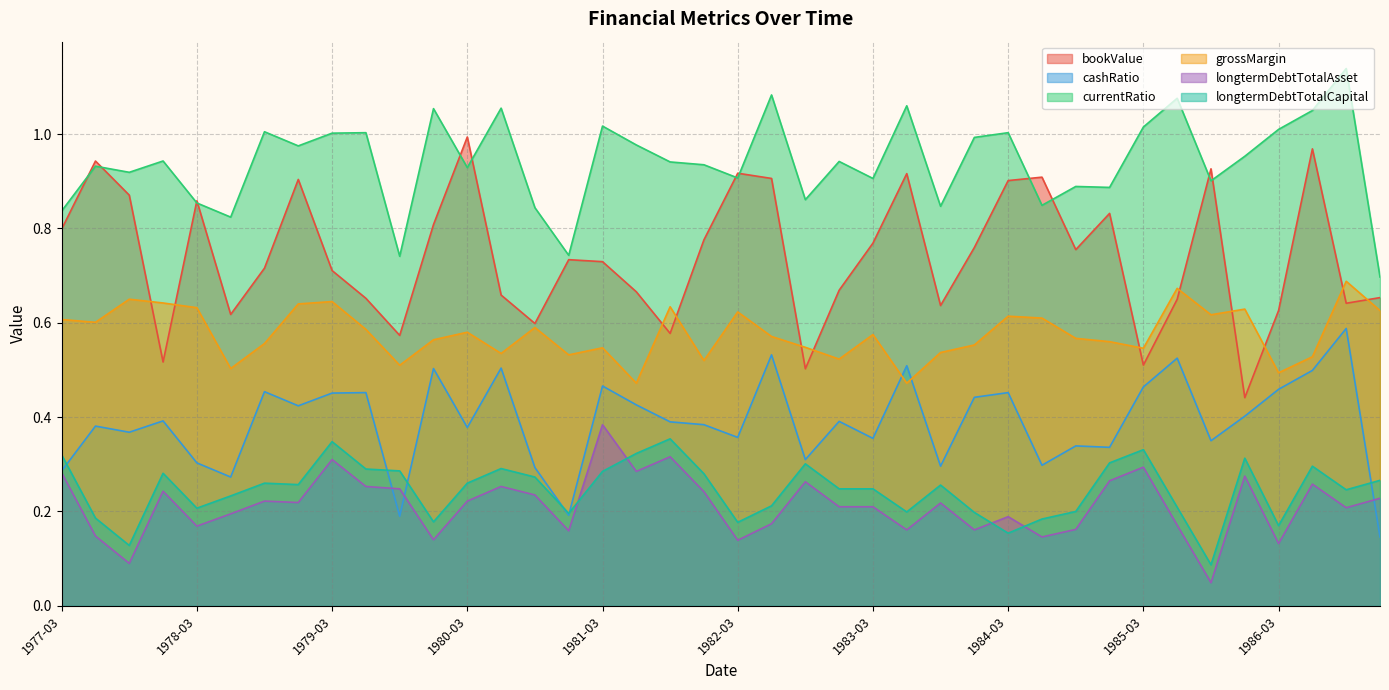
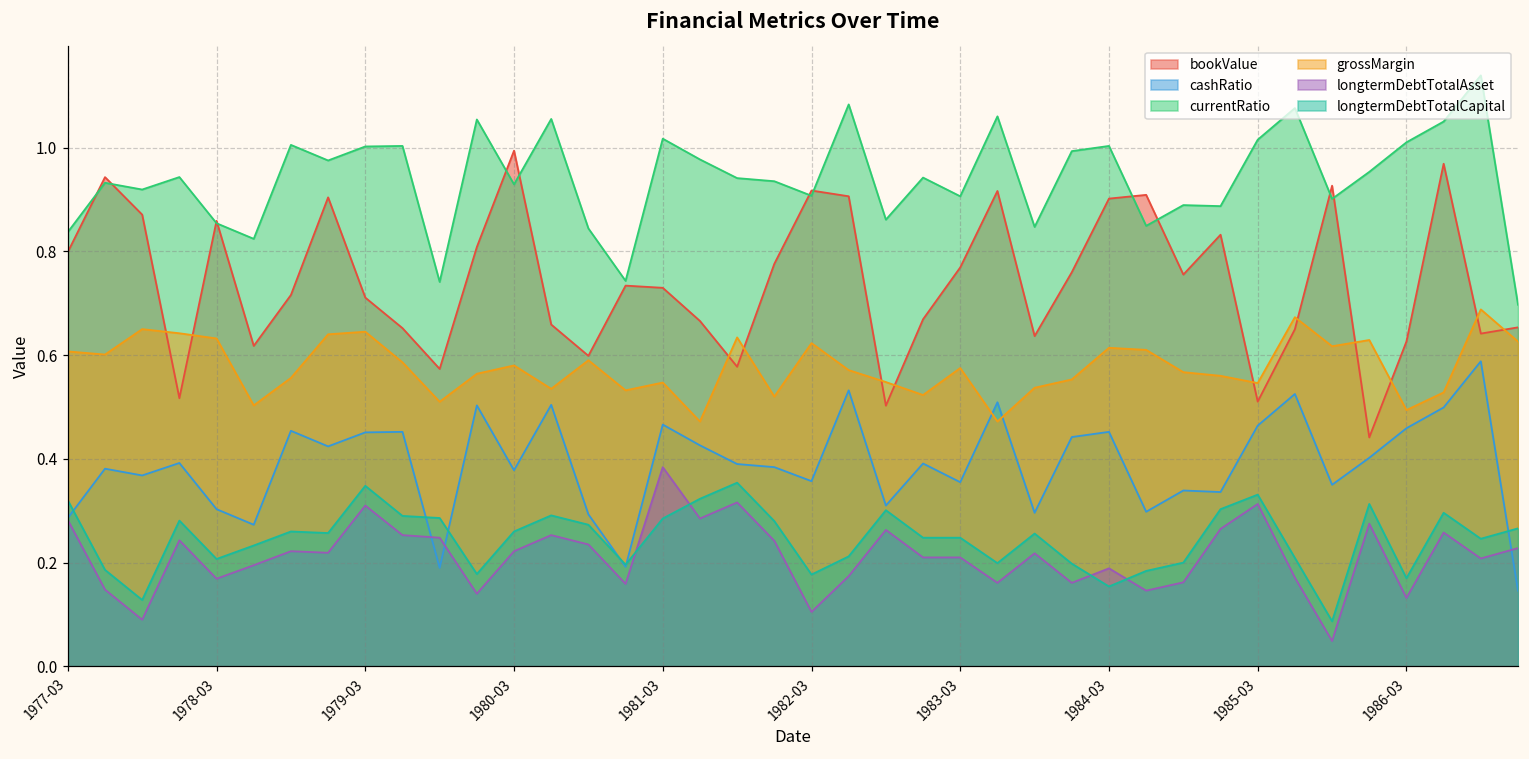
longtermDebtTotalAsset, 1982-03: 0.14 -> 0.11
longtermDebtTotalAsset, 1985-03: 0.29 -> 0.31
